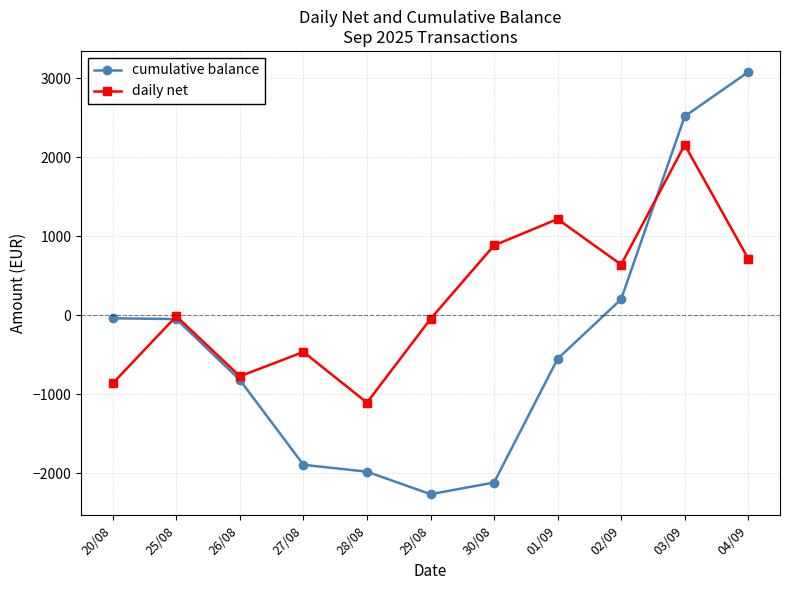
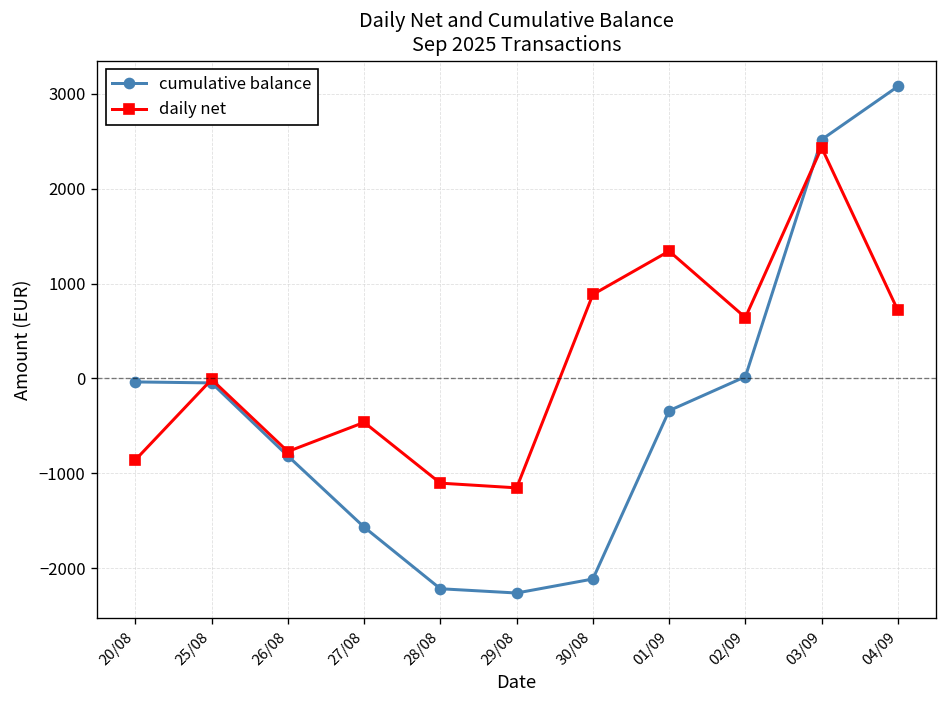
cumulative balance, 27/08: -1900 -> -1600
cumulative balance, 28/08: -2000 -> -2200
daily net, 29/08: 0 -> -1200
cumulative balance, 01/09: -600 -> -300
daily net, 01/09: 1200 -> 1300
cumulative balance, 02/09: 200 -> 0
daily net, 03/09: 2200 -> 2400
